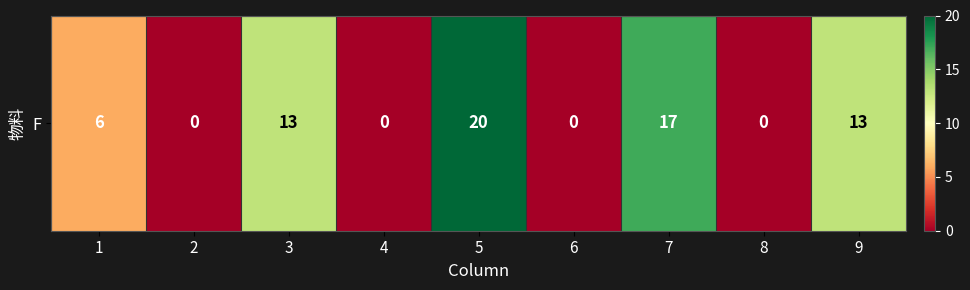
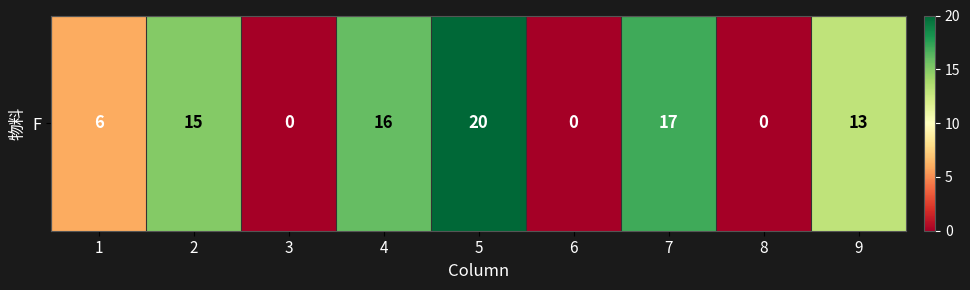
F, 2: 0 -> 15
F, 3: 13 -> 0
F, 4: 0 -> 16
